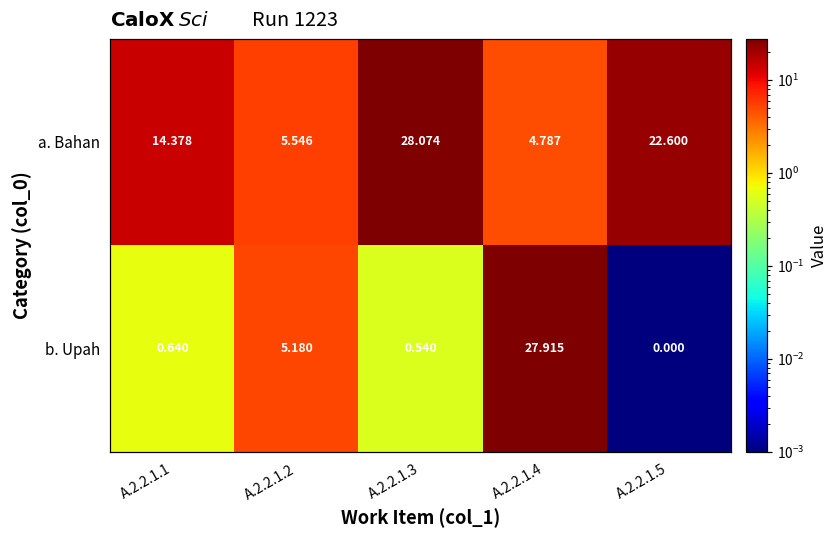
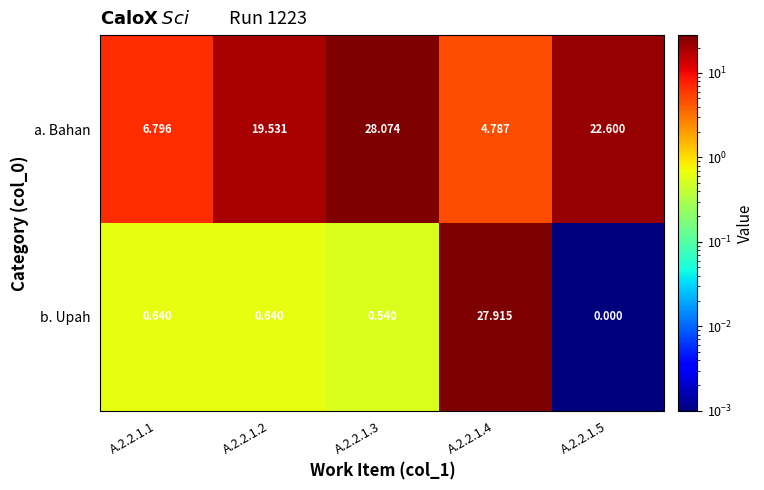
a. Bahan, A.2.2.1.1: 14.378 -> 6.796
a. Bahan, A.2.2.1.2: 5.546 -> 19.531
b. Upah, A.2.2.1.2: 5.180 -> 0.640
